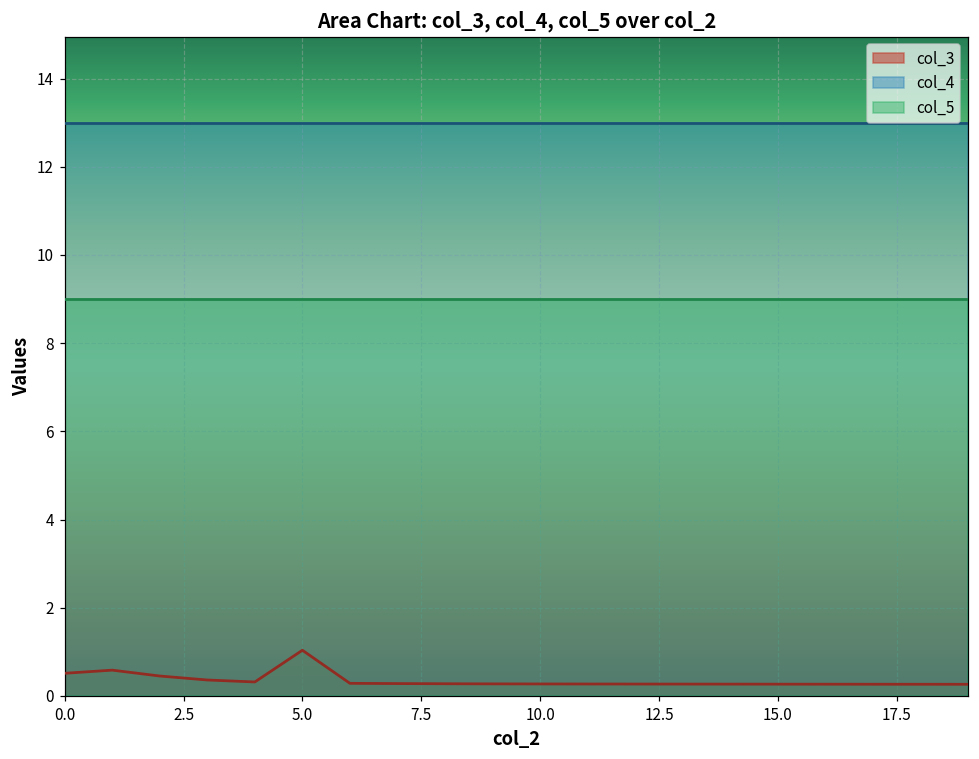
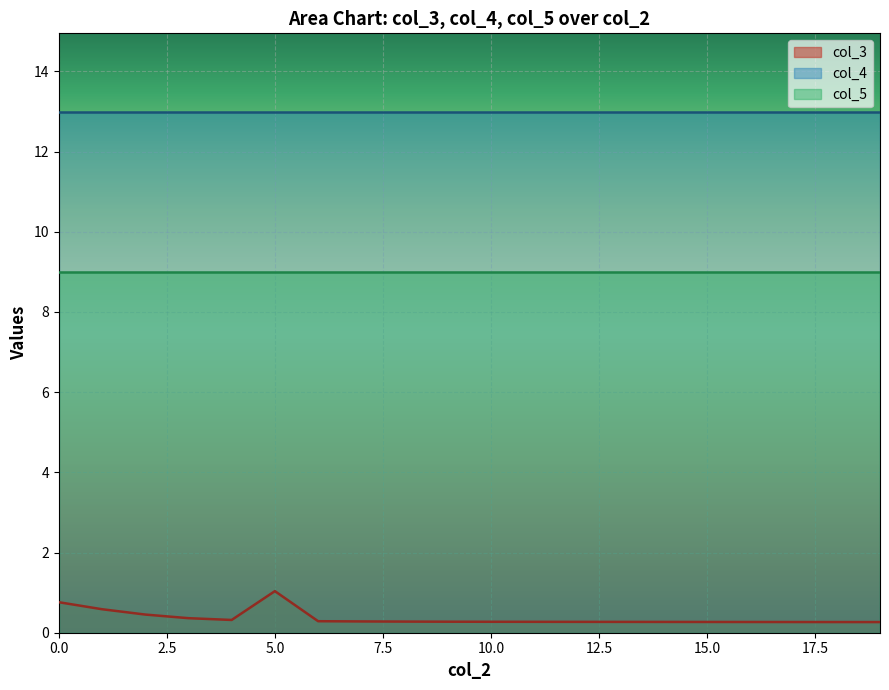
col_3, 0.0: 0.5 -> 0.8
